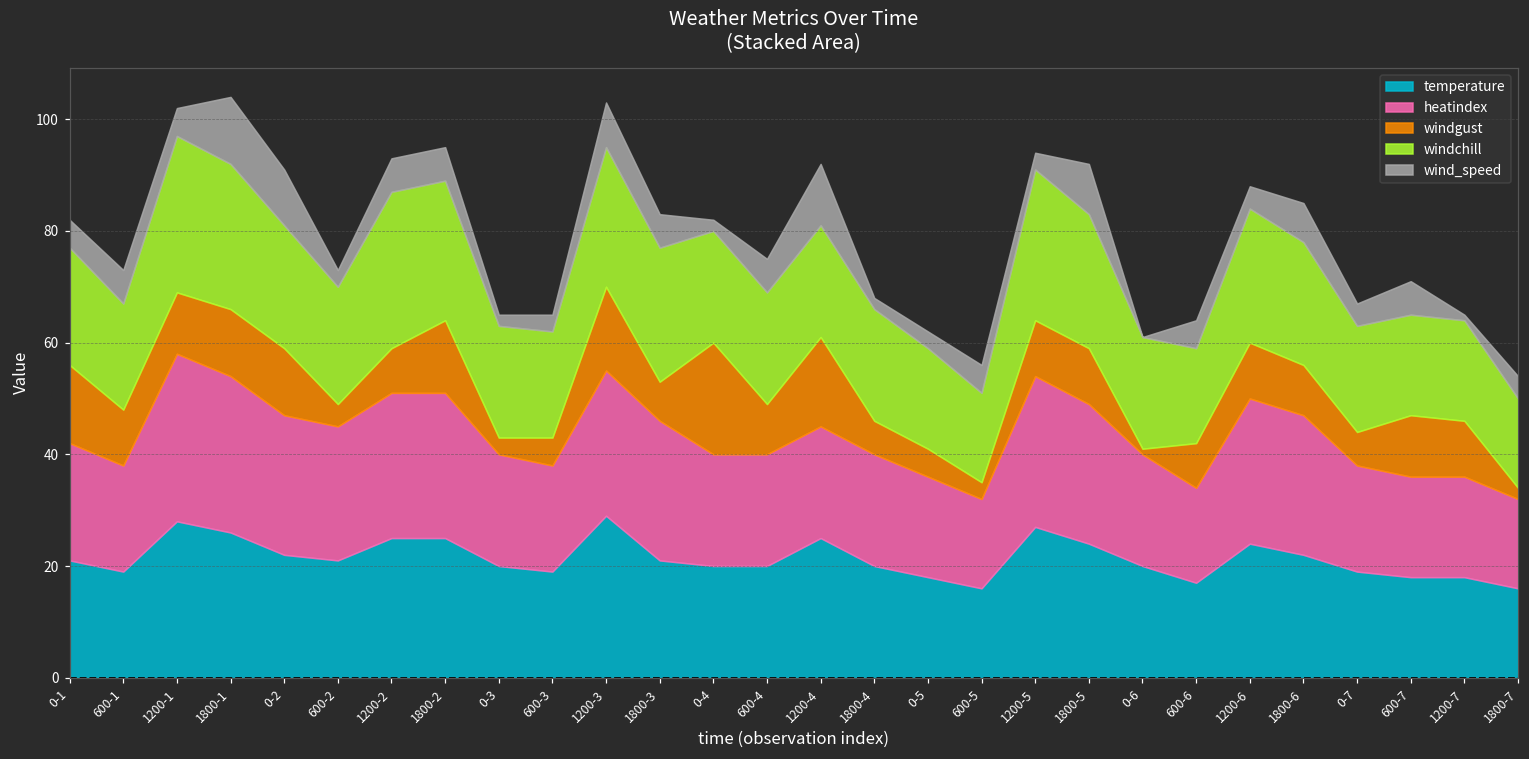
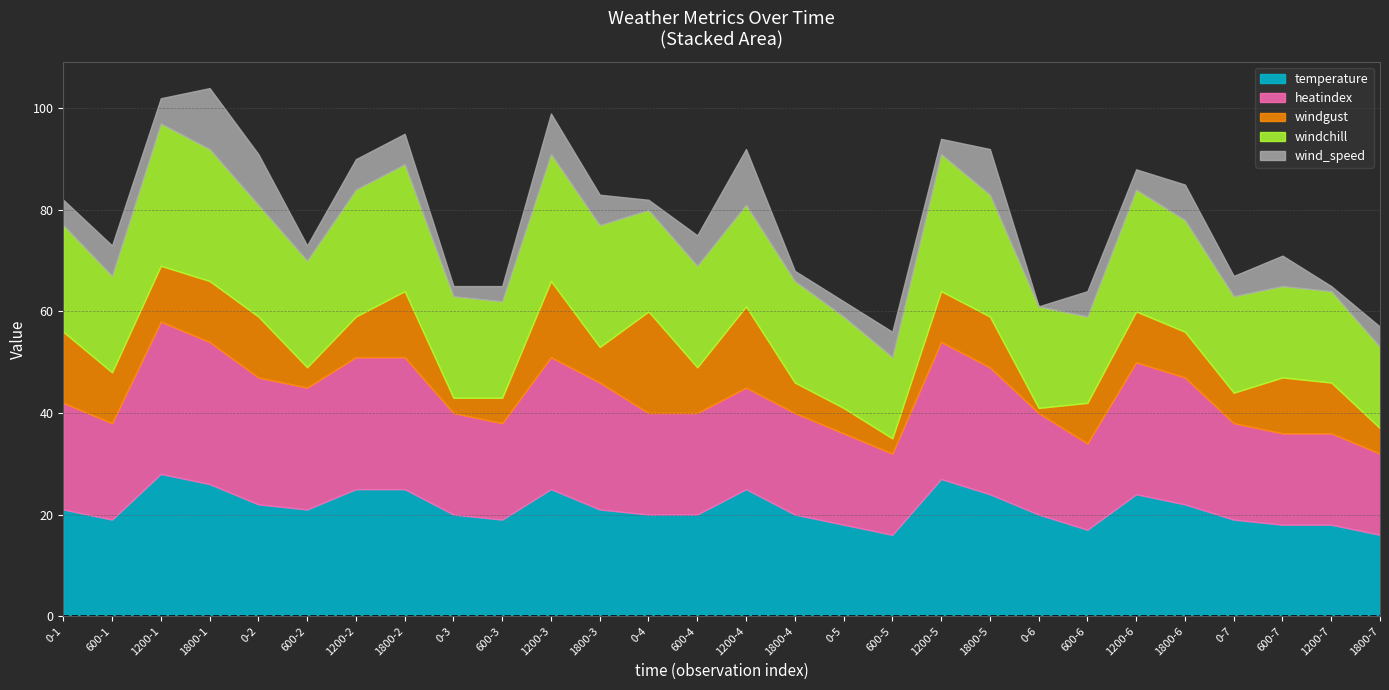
windchill, 1200-2: 28 -> 25
temperature, 1200-3: 29 -> 25
windgust, 1800-7: 2 -> 5
